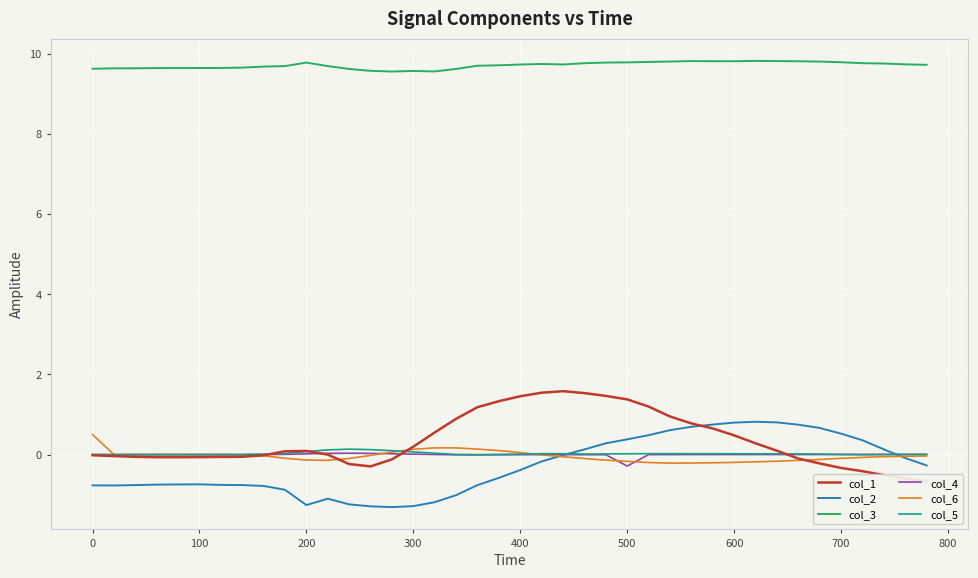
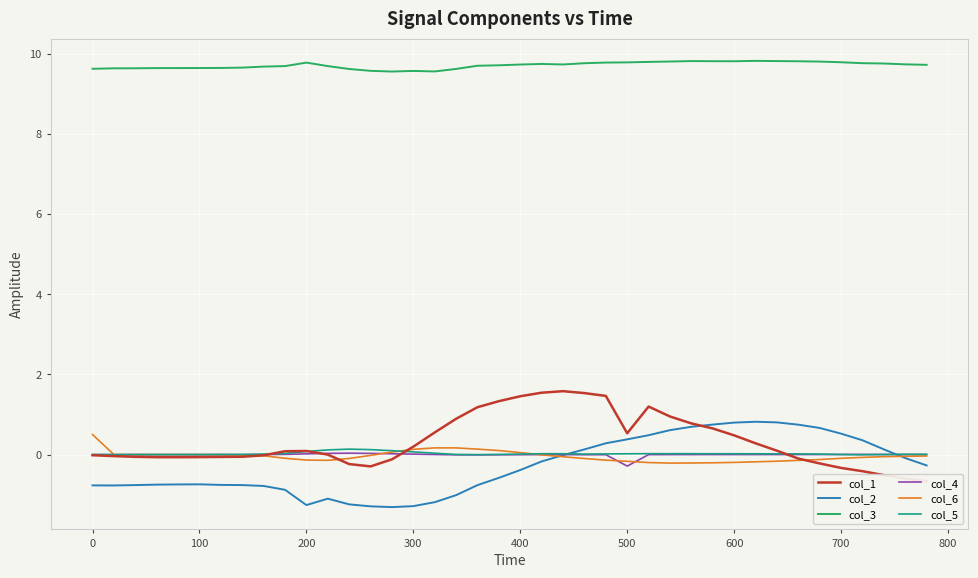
col_1, 500: 1.4 -> 0.5
